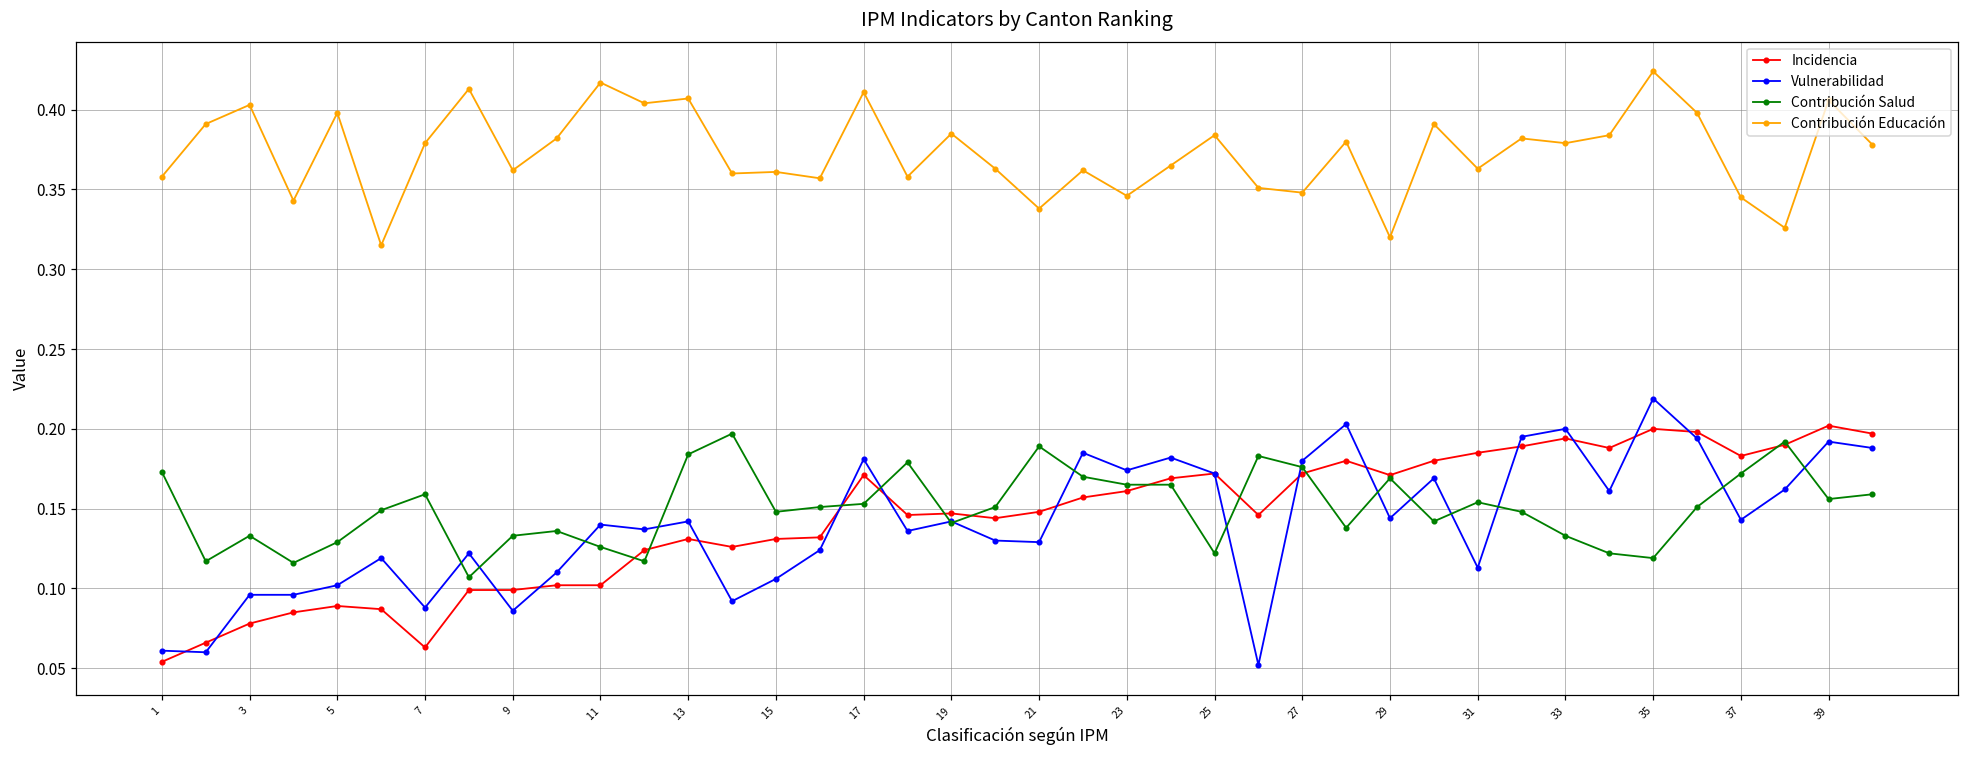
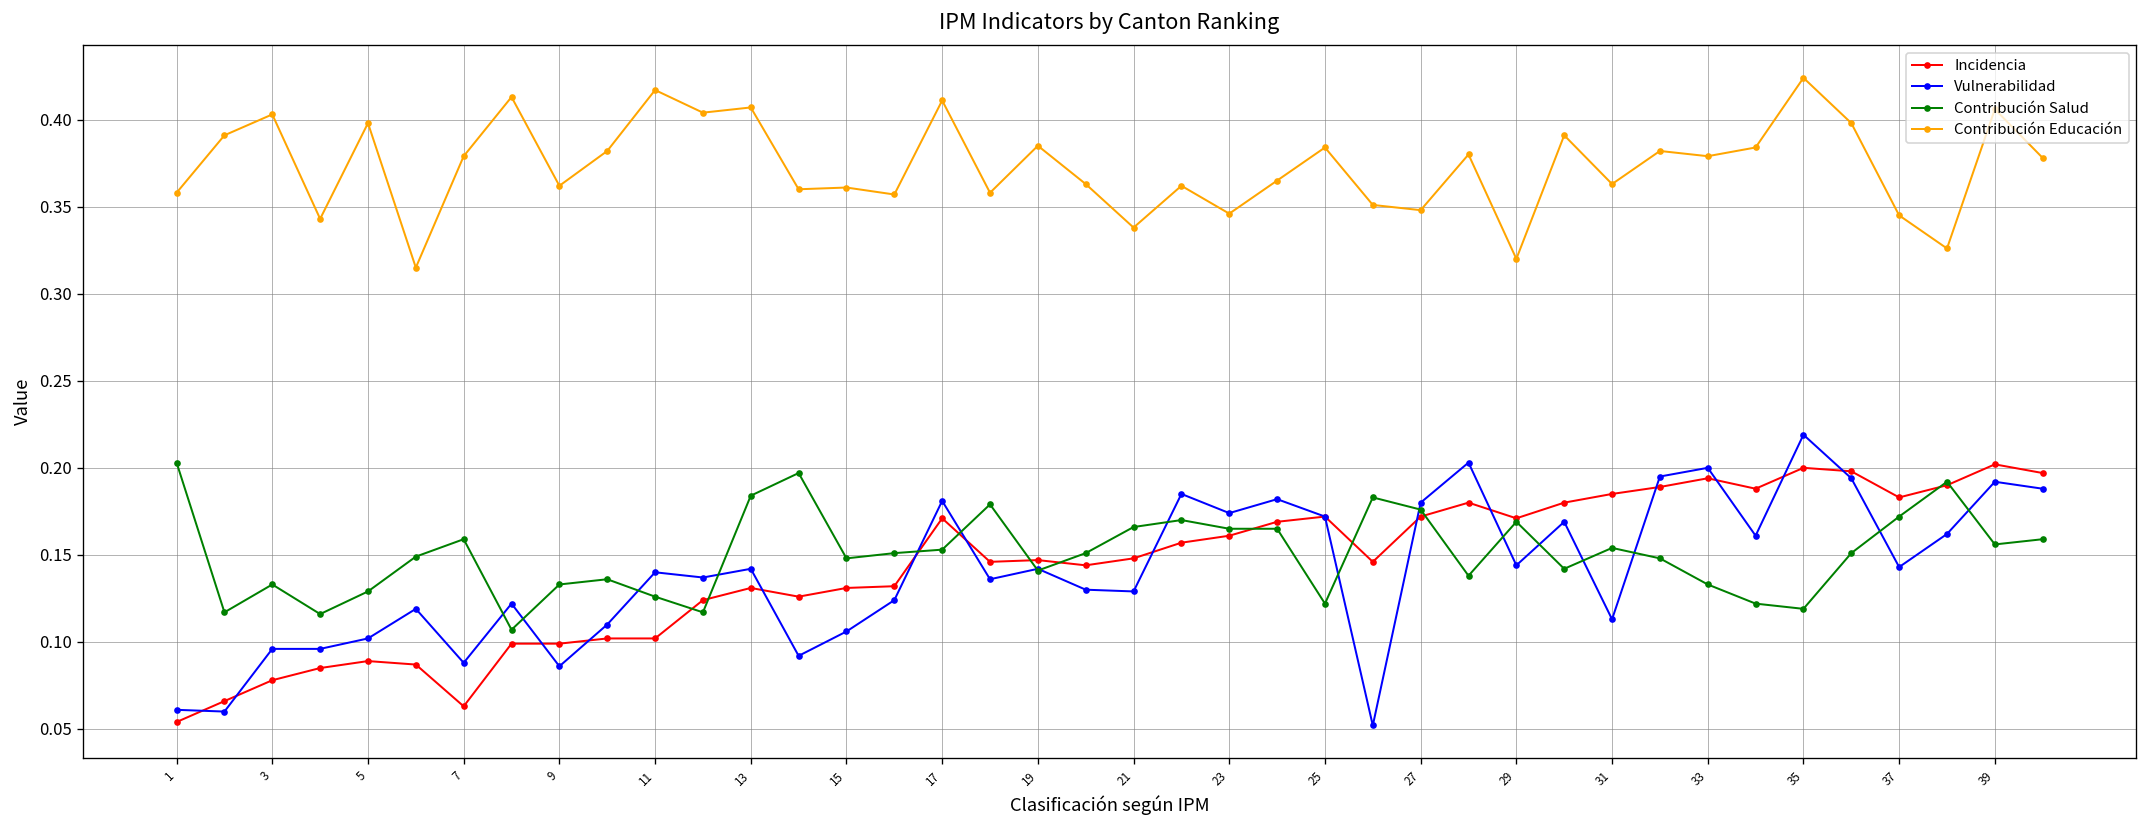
Contribución Salud, 1: 0.173 -> 0.203
Contribución Salud, 21: 0.189 -> 0.166
